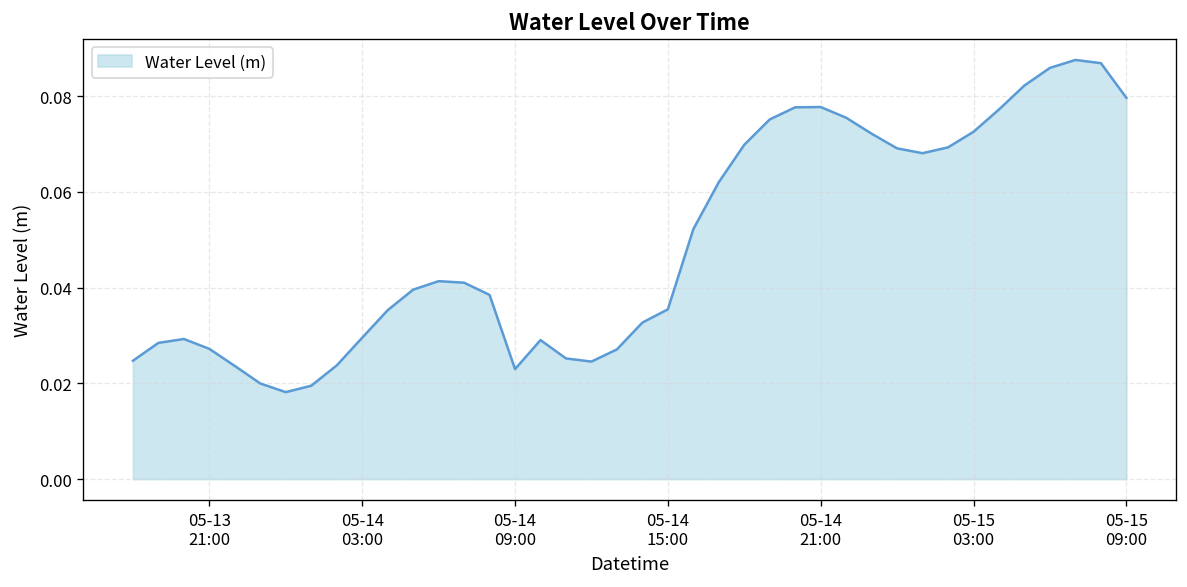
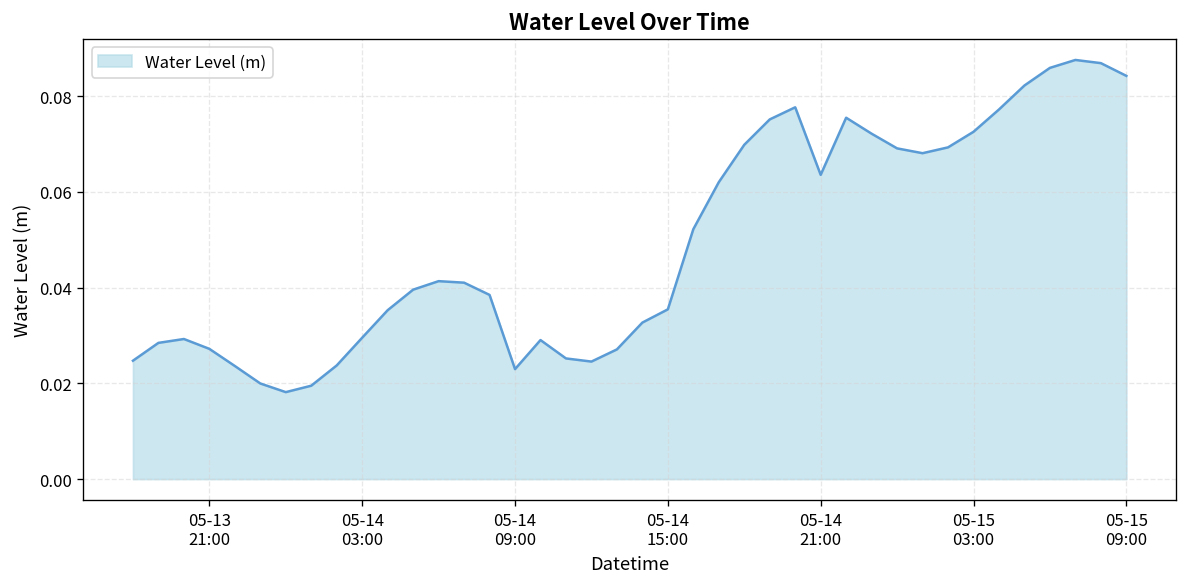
05-14 21:00: 0.078 -> 0.064
05-15 09:00: 0.080 -> 0.084
